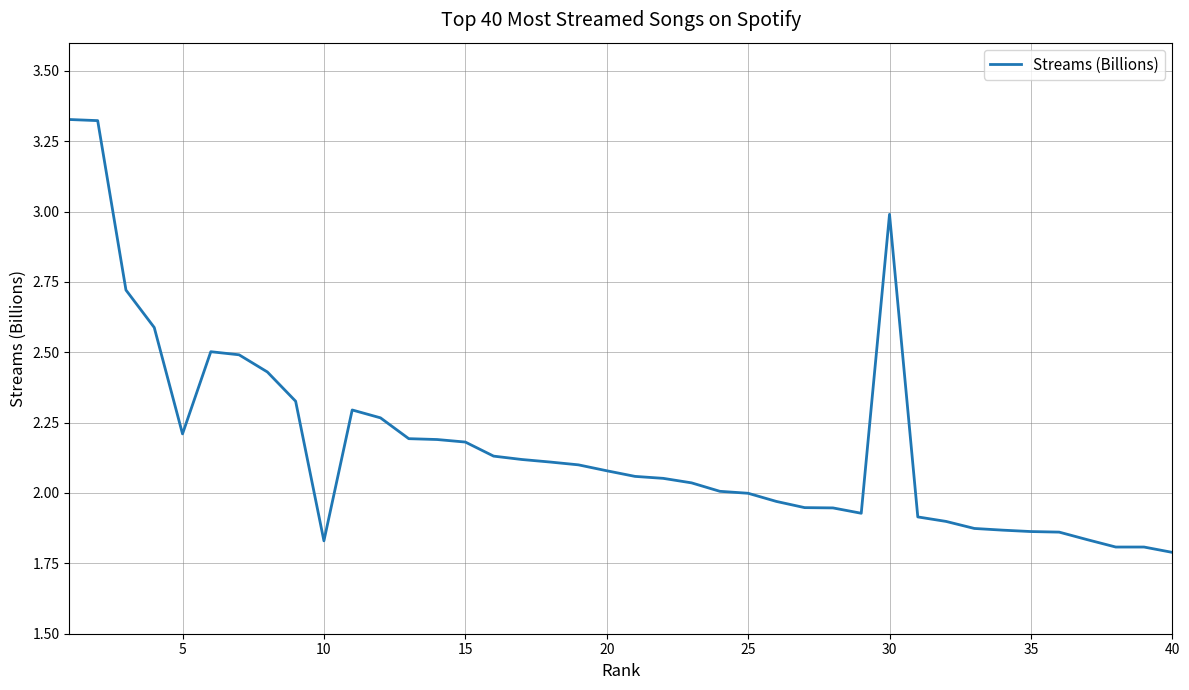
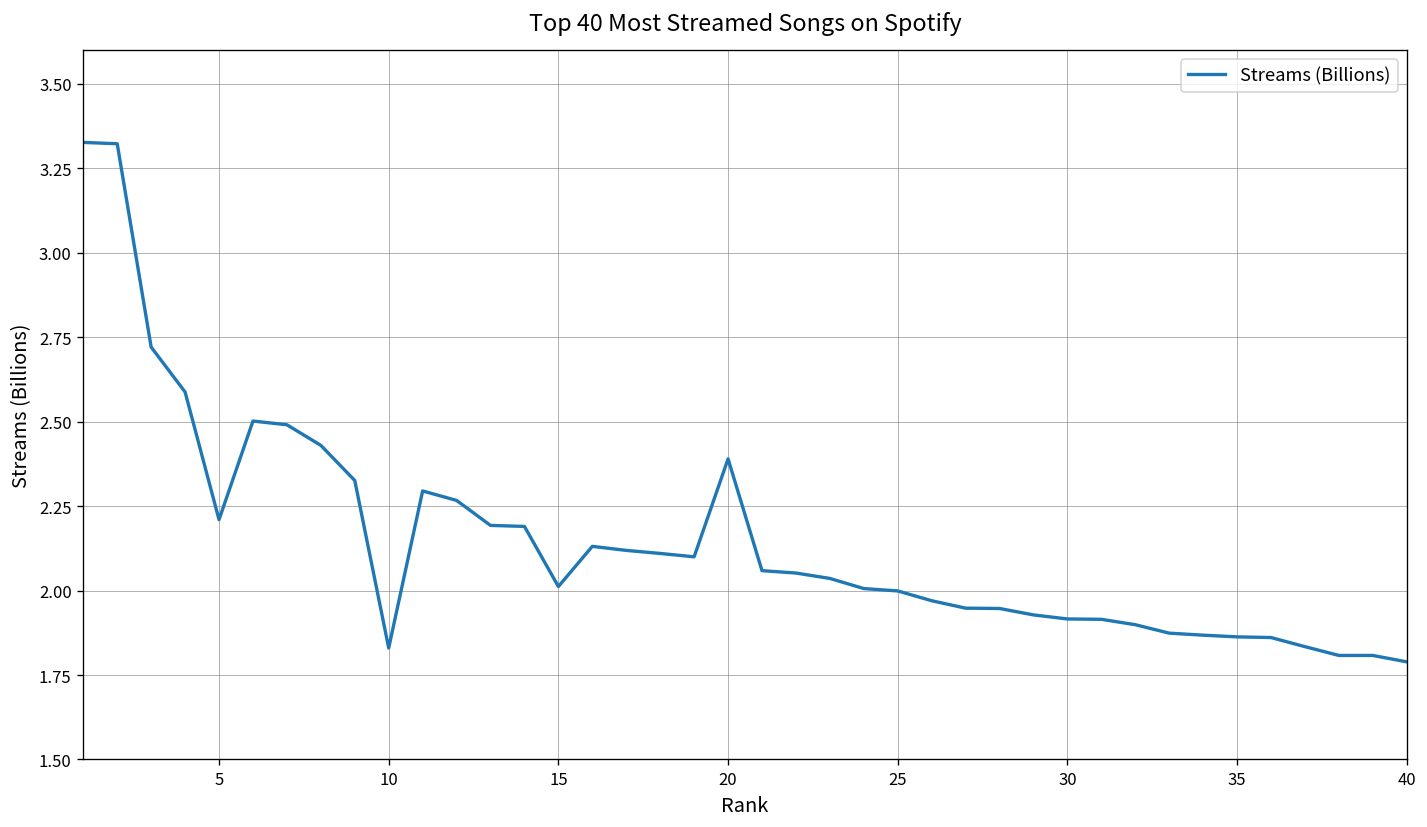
15: 2.18 -> 2.01
20: 2.08 -> 2.39
30: 2.99 -> 1.92
